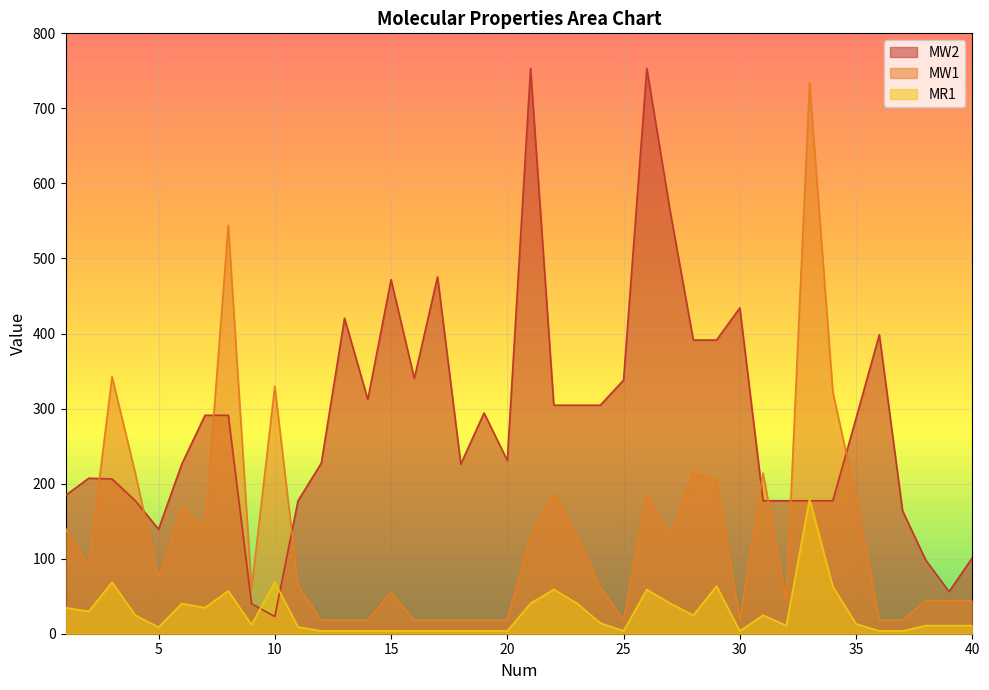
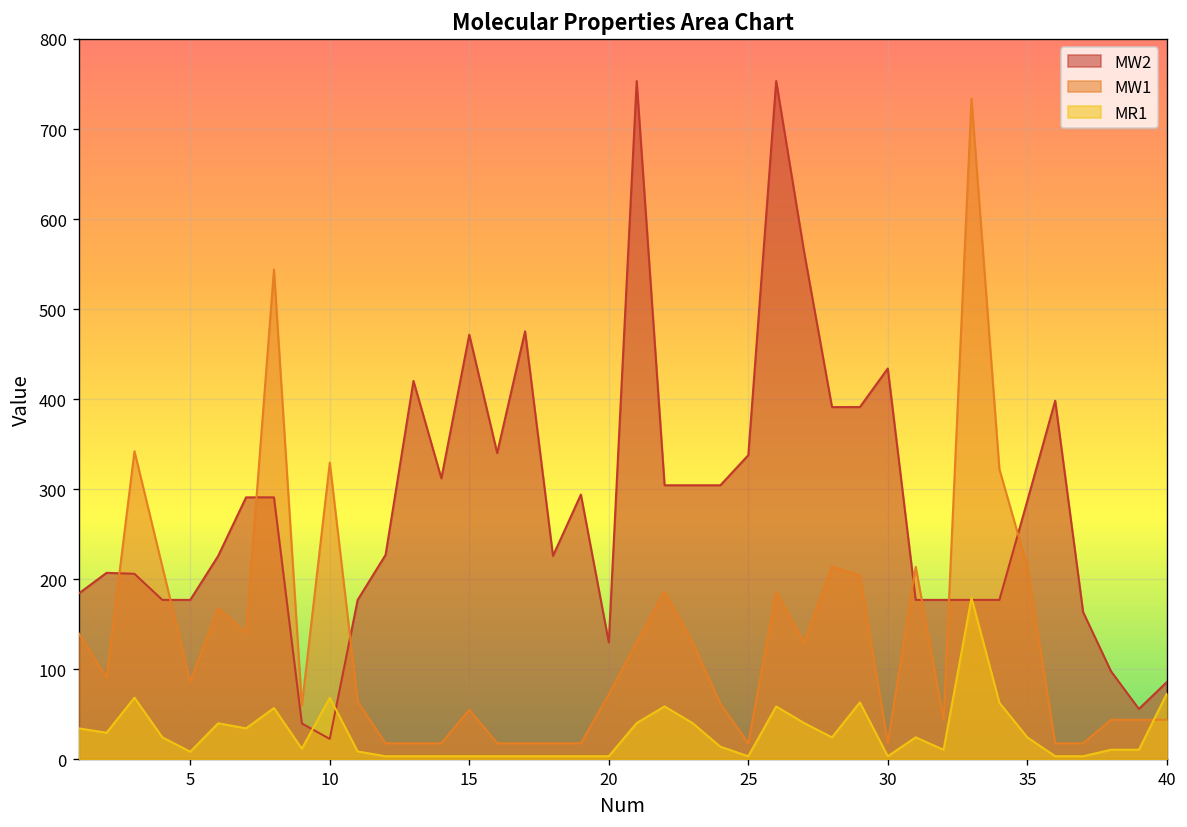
MW2, 5: 140 -> 180
MW1, 5: 70 -> 90
MW2, 20: 230 -> 130
MW1, 20: 20 -> 70
MW1, 35: 180 -> 210
MR1, 35: 10 -> 20
MW2, 40: 100 -> 90
MR1, 40: 10 -> 70
